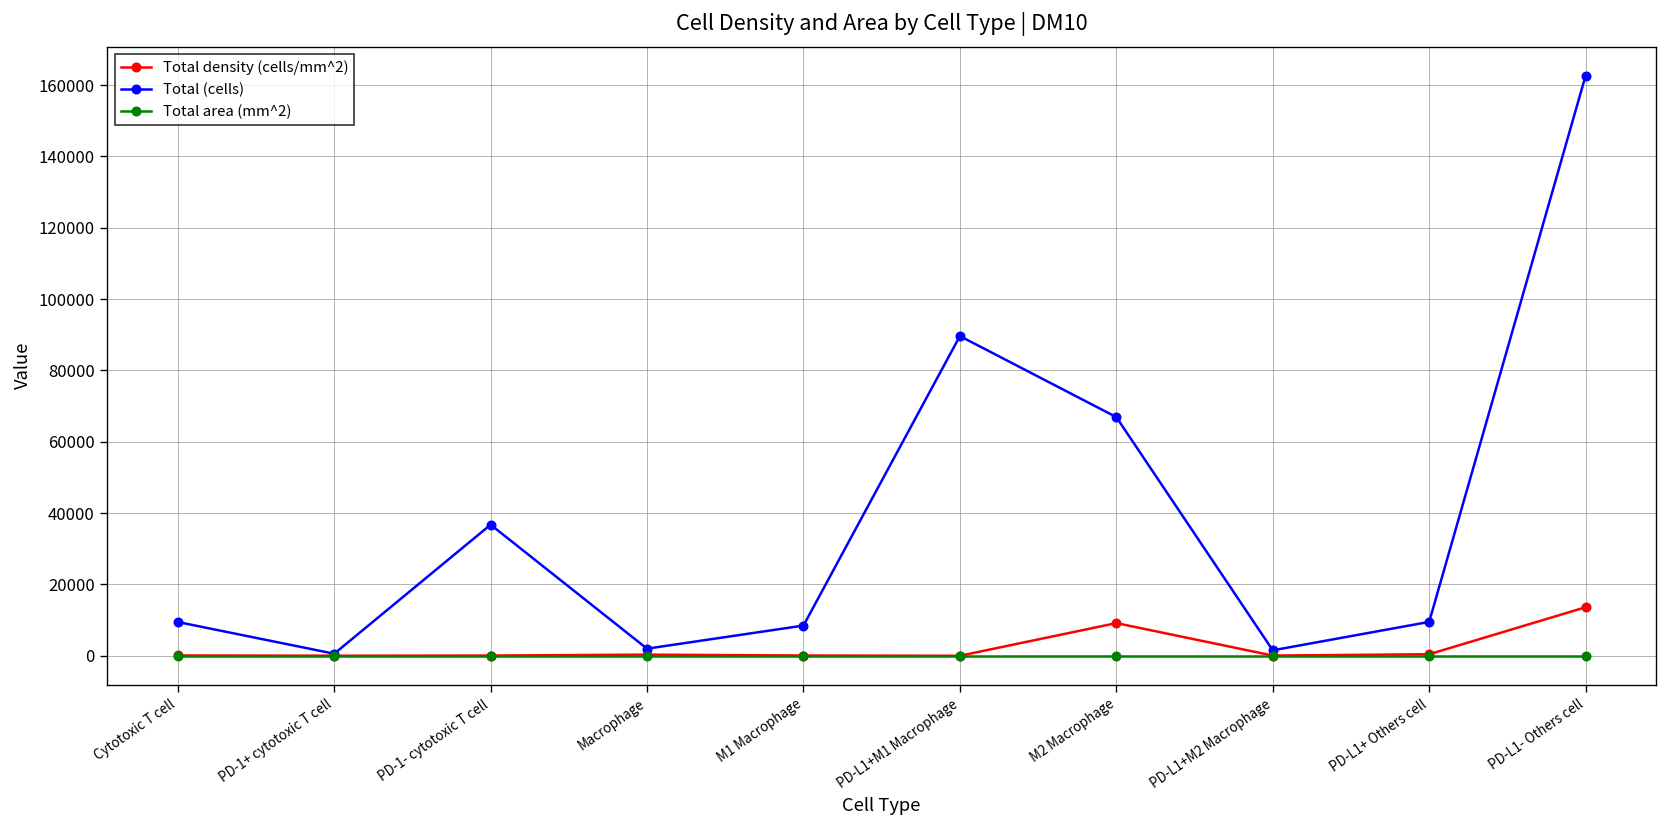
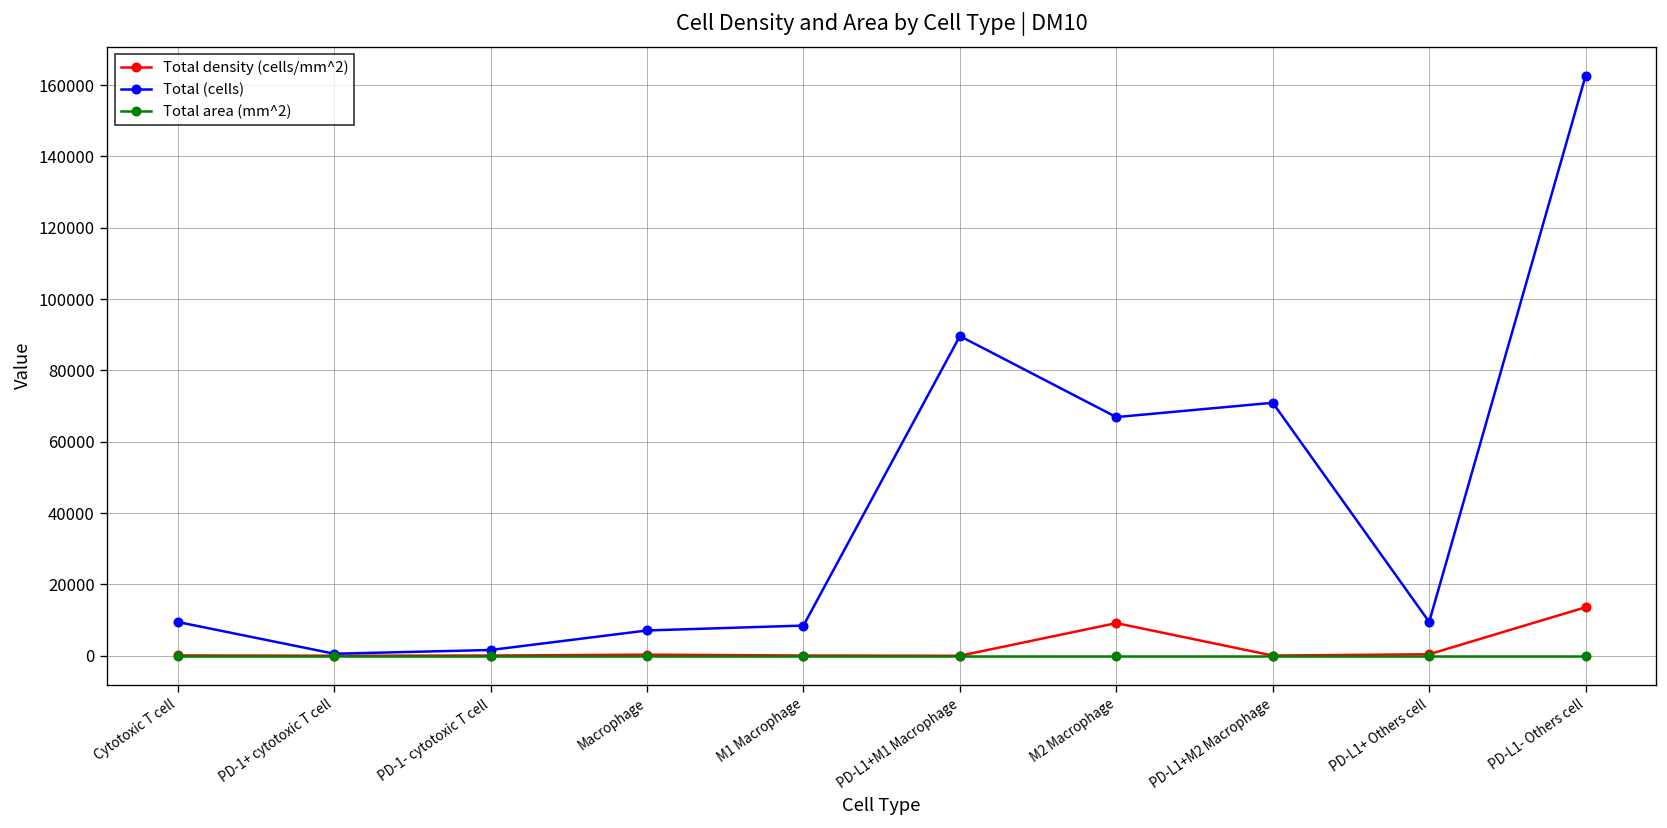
Total (cells), PD-1- cytotoxic T cell: 37000 -> 2000
Total (cells), Macrophage: 2000 -> 7000
Total (cells), PD-L1+M2 Macrophage: 2000 -> 71000
